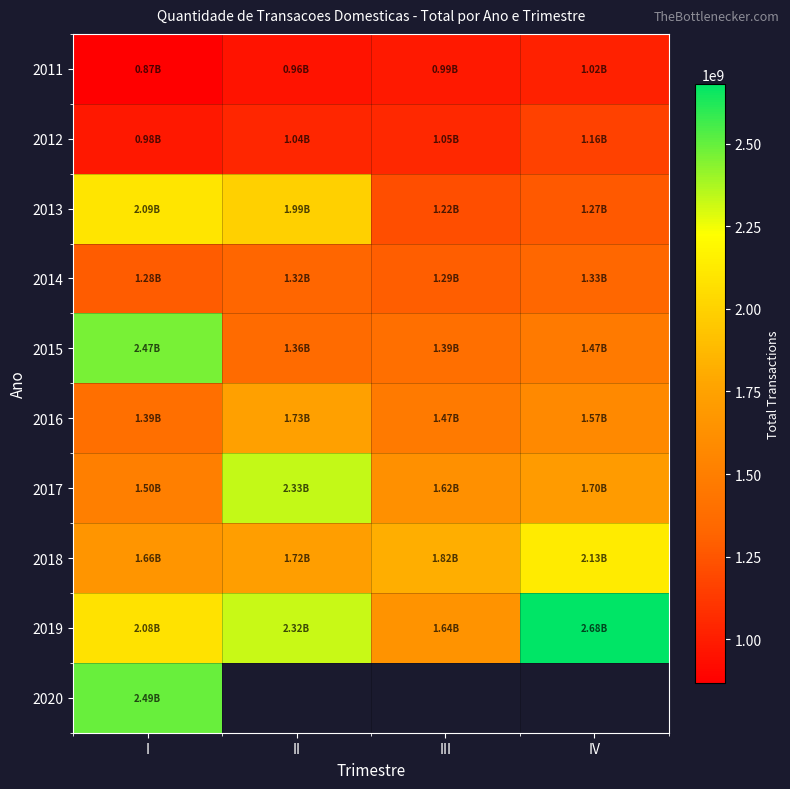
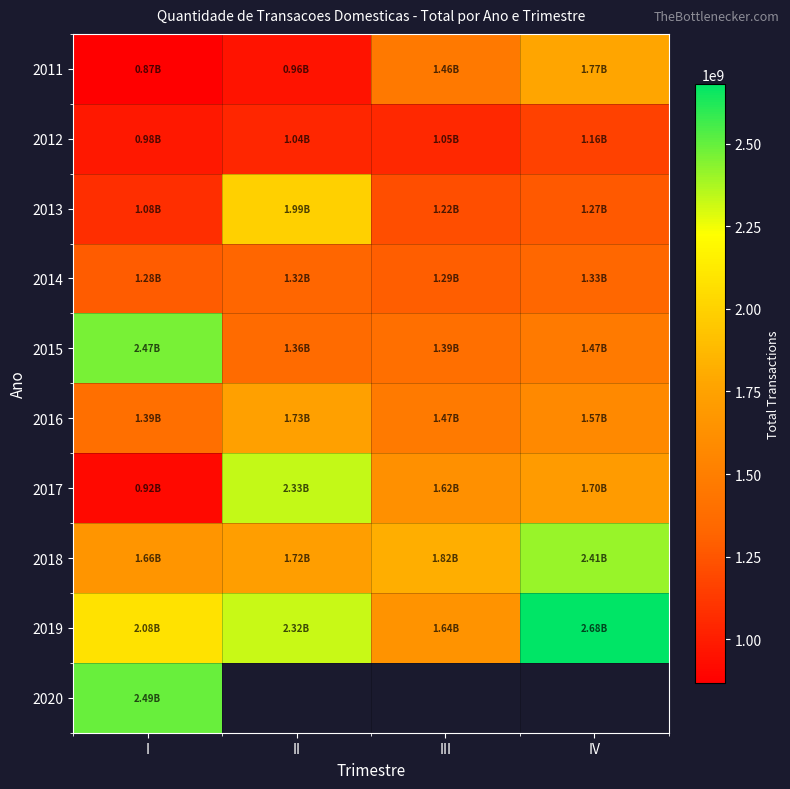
2011, III: 0.99B -> 1.46B
2011, IV: 1.02B -> 1.77B
2013, I: 2.09B -> 1.08B
2017, I: 1.50B -> 0.92B
2018, IV: 2.13B -> 2.41B
